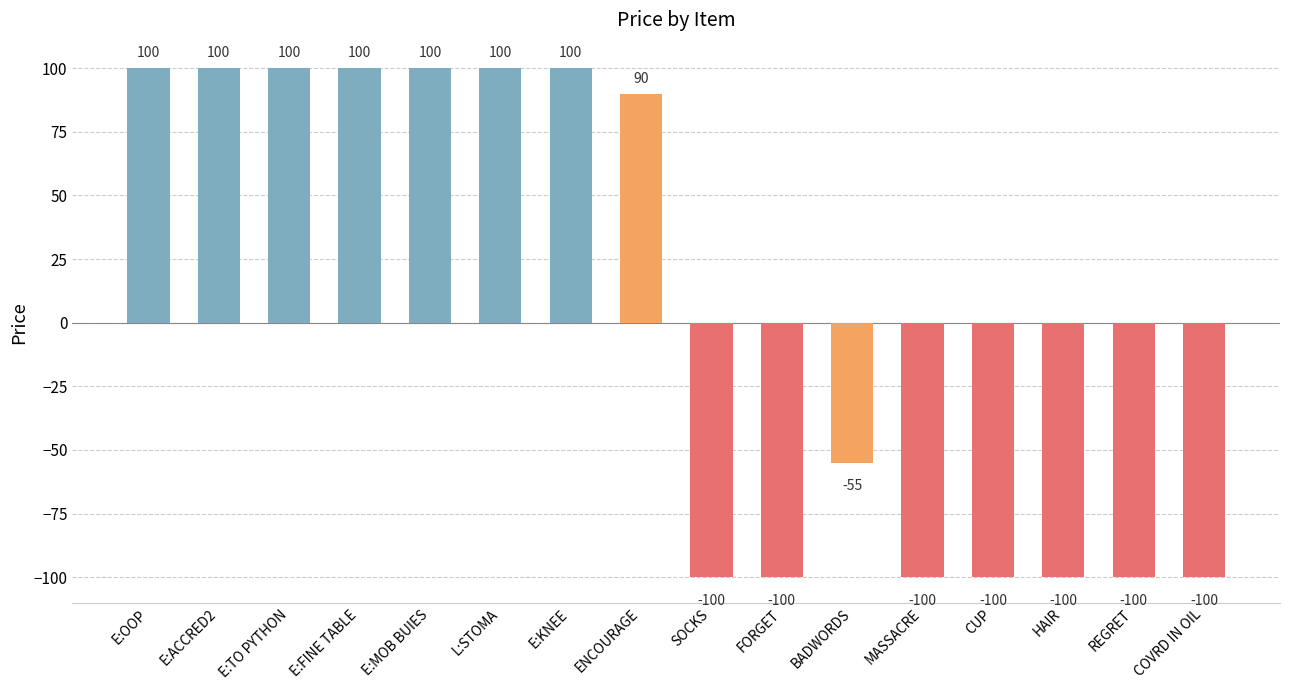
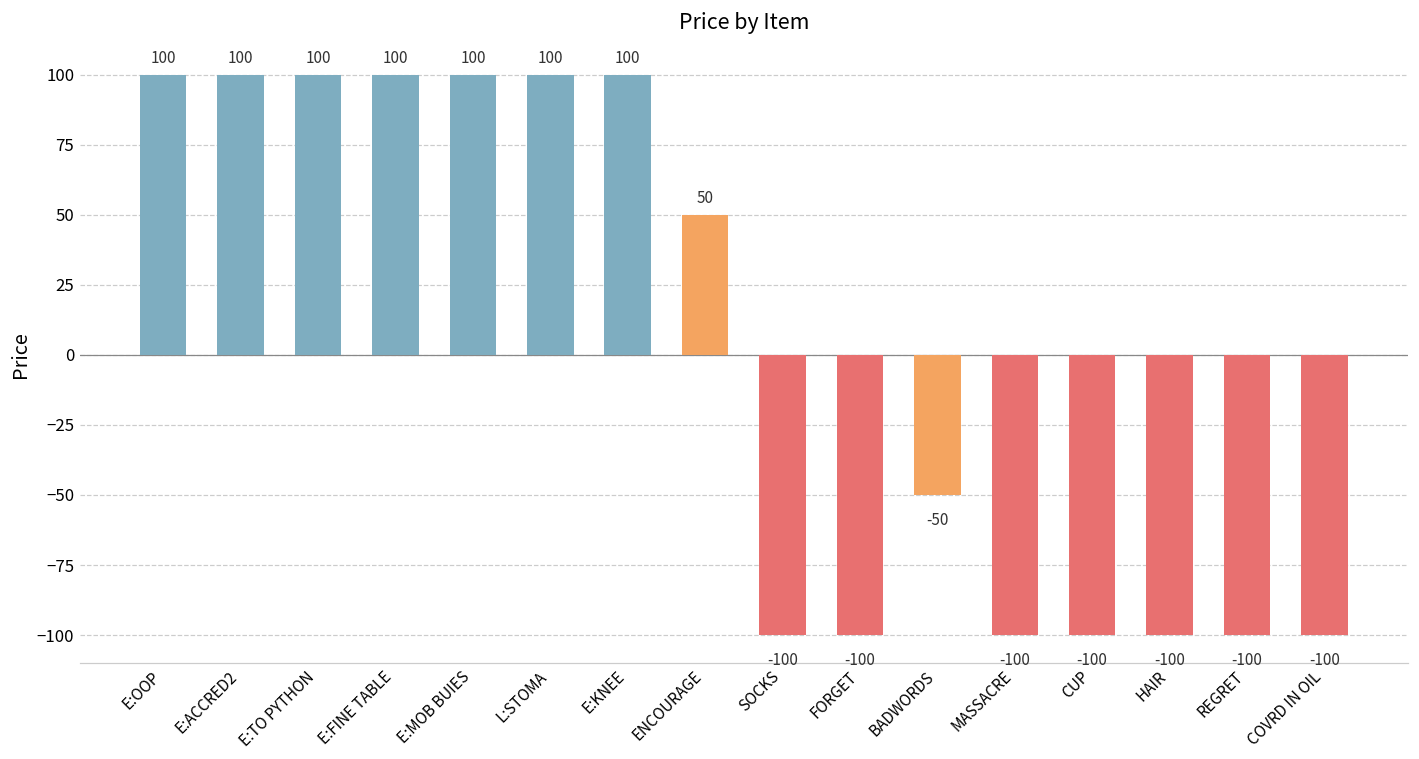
ENCOURAGE: 90 -> 50
BADWORDS: -55 -> -50
